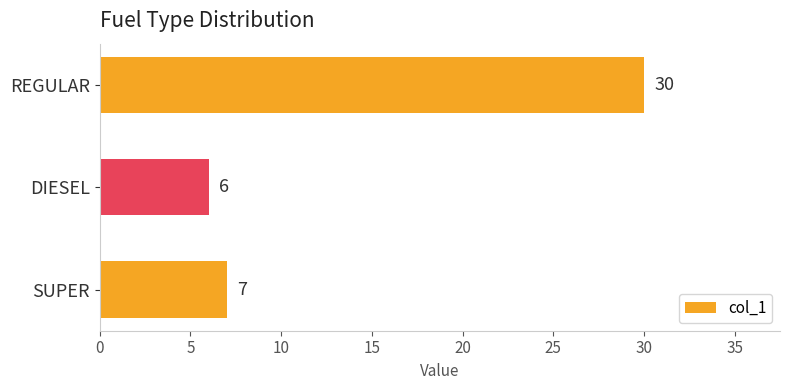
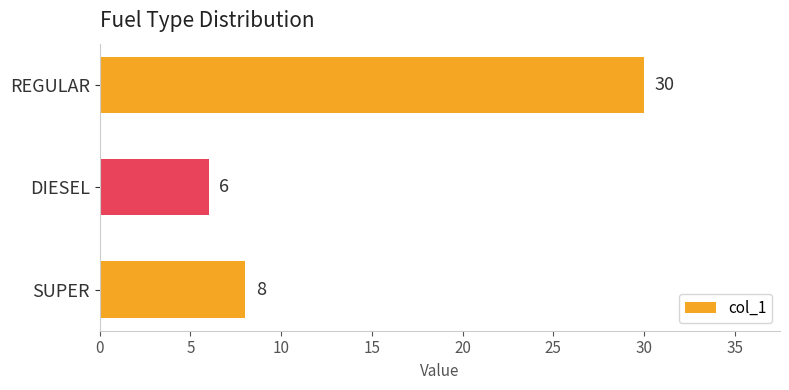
SUPER: 7 -> 8
